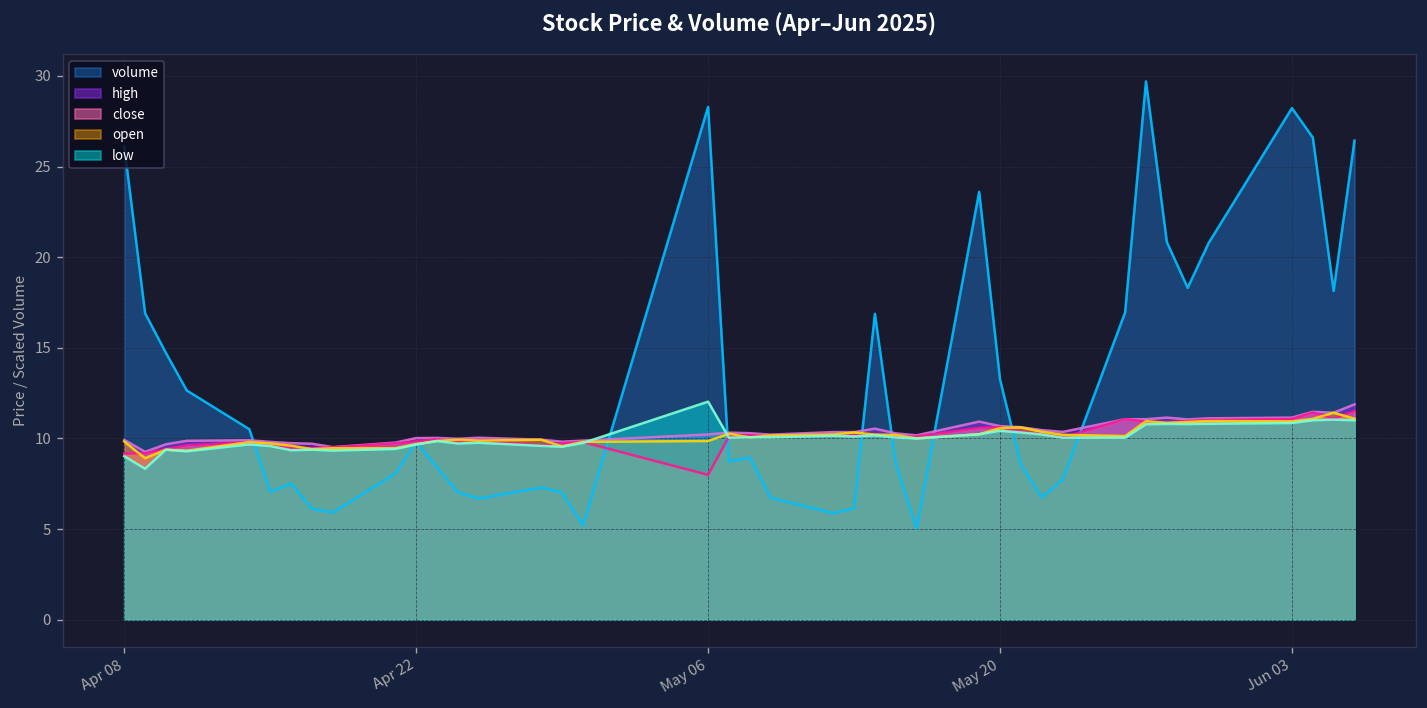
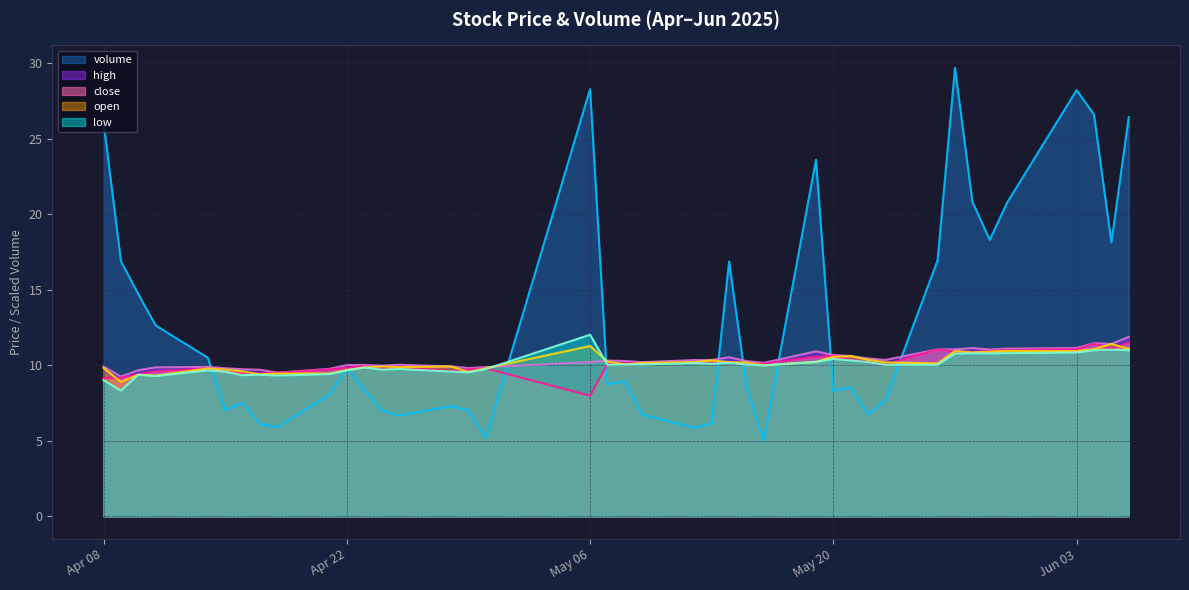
open, May 06: 9.9 -> 11.3
volume, May 20: 13.3 -> 8.3
